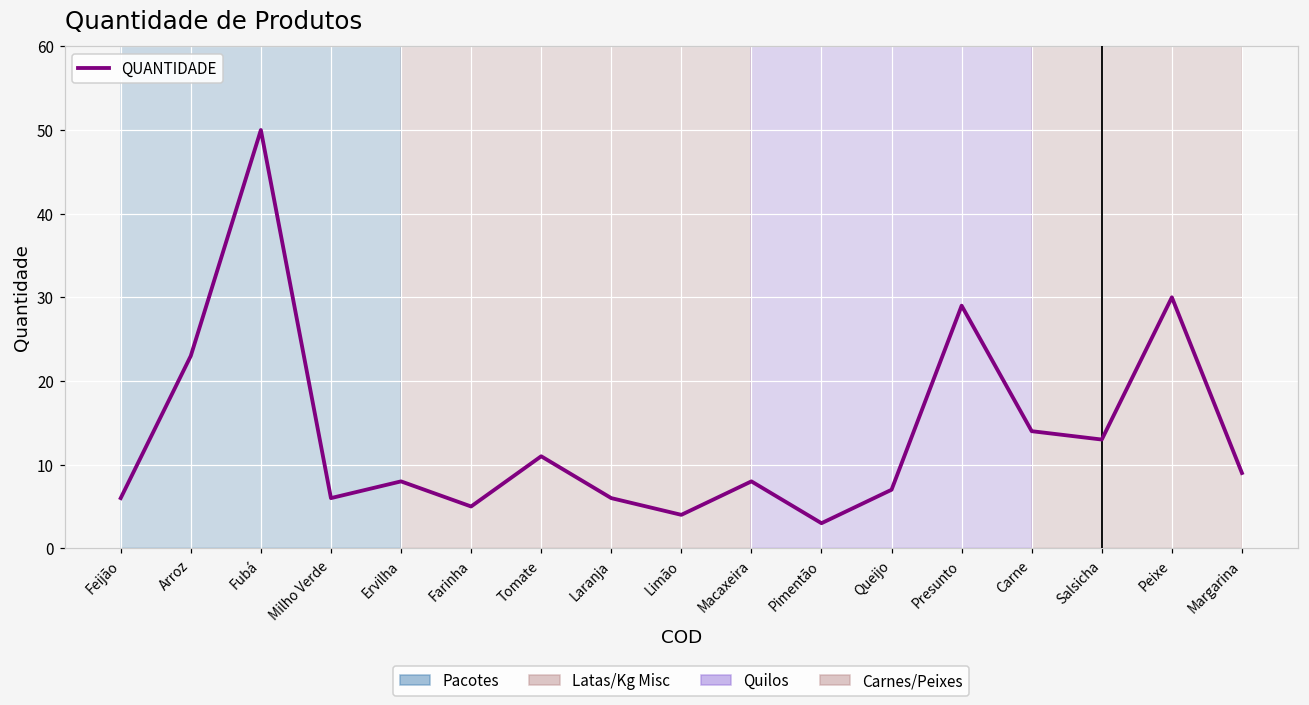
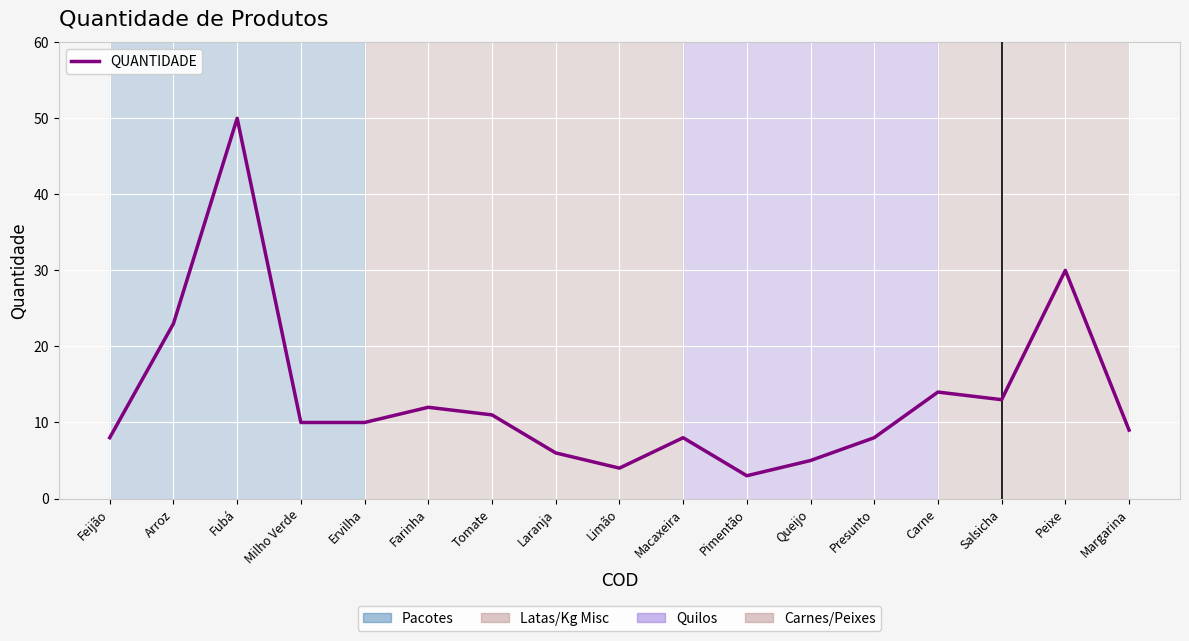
Feijão: 6 -> 8
Milho Verde: 6 -> 10
Ervilha: 8 -> 10
Farinha: 5 -> 12
Queijo: 7 -> 5
Presunto: 29 -> 8
